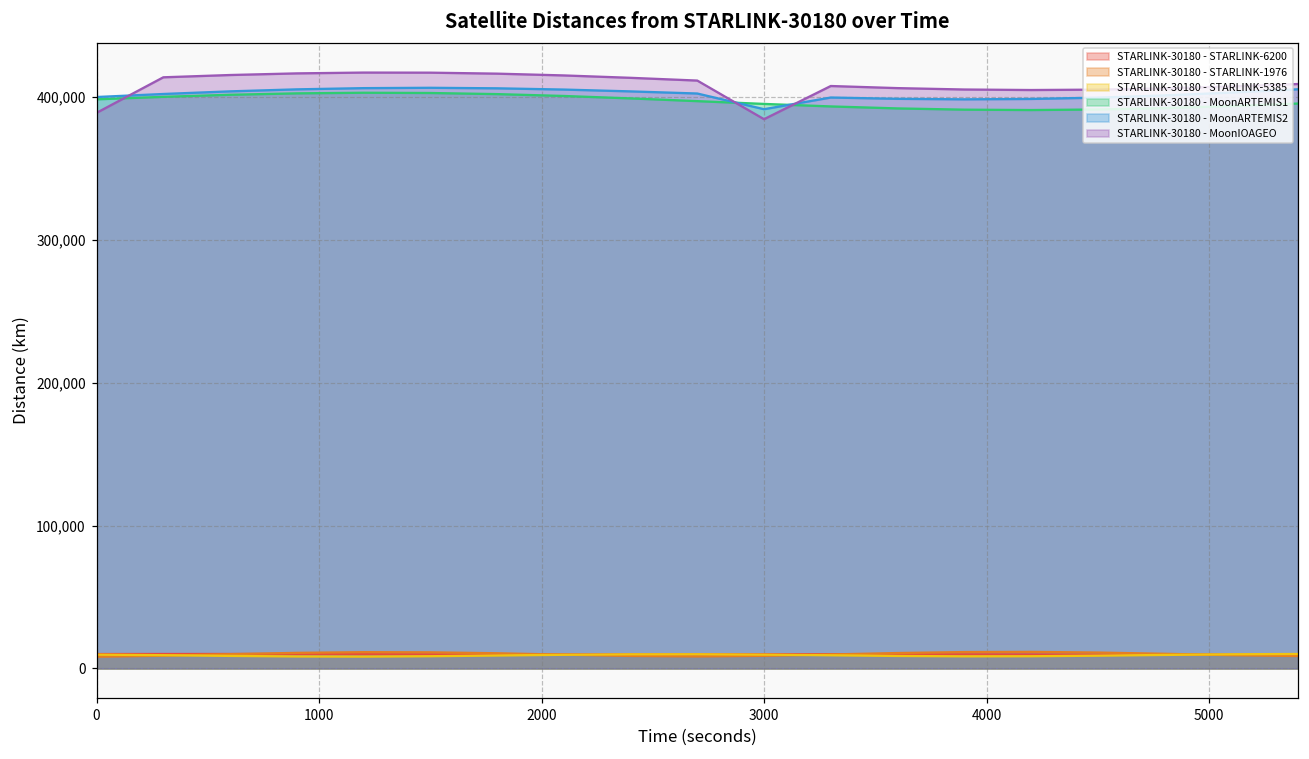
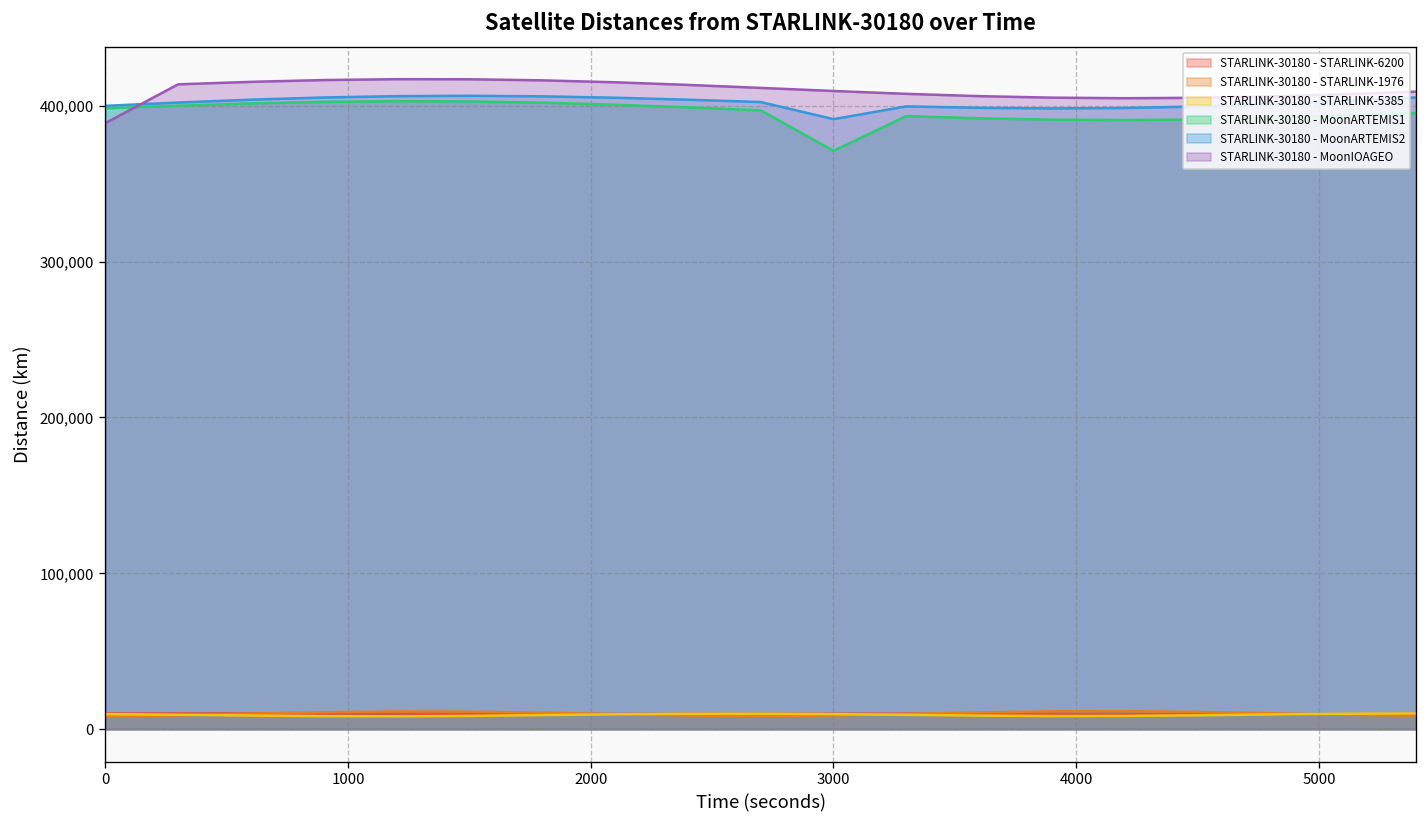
STARLINK-30180 - MoonARTEMIS1, 3000: 395,000 -> 371,000
STARLINK-30180 - MoonIOAGEO, 3000: 384,000 -> 409,000
